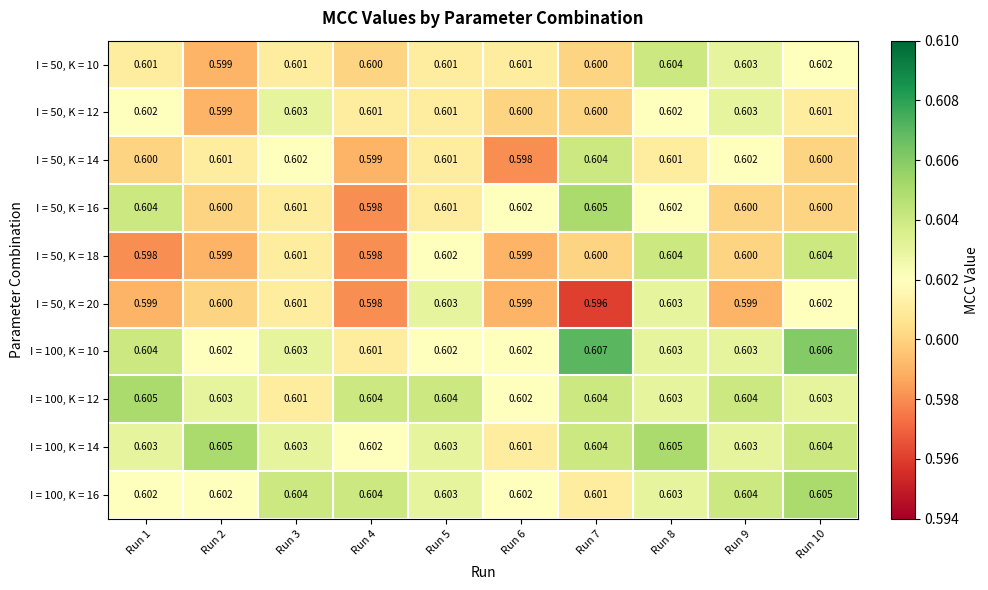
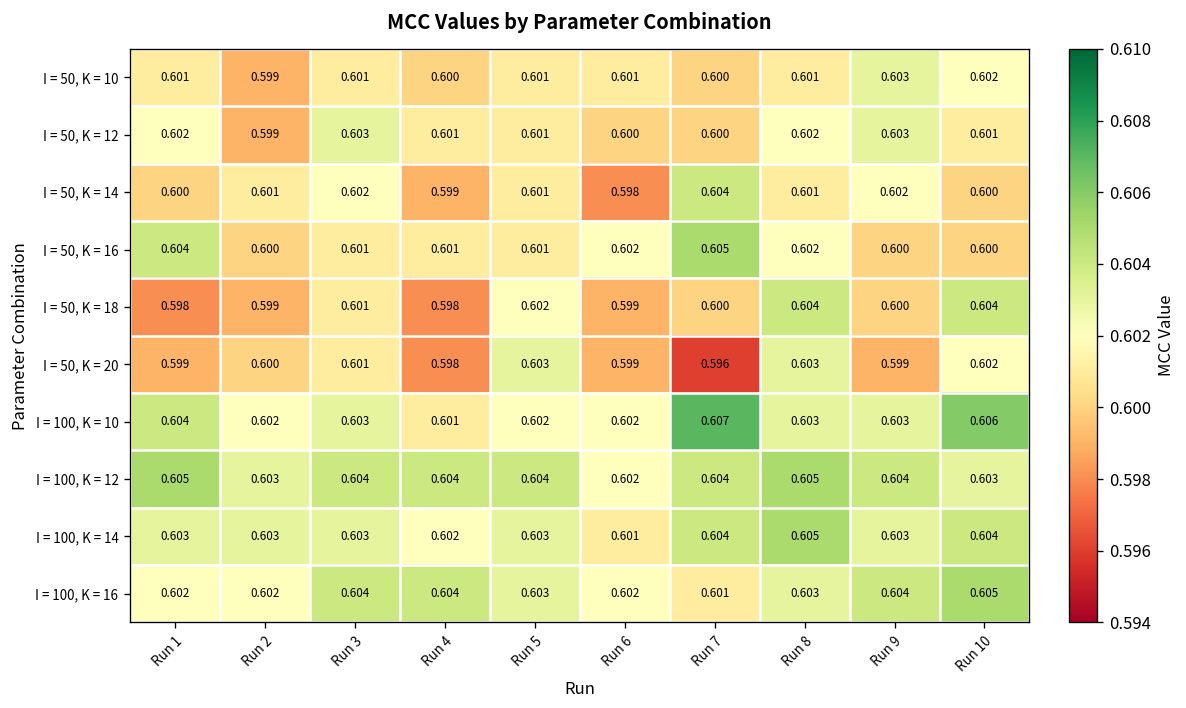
I = 50, K = 10, Run 8: 0.604 -> 0.601
I = 50, K = 16, Run 4: 0.598 -> 0.601
I = 100, K = 12, Run 3: 0.601 -> 0.604
I = 100, K = 12, Run 8: 0.603 -> 0.605
I = 100, K = 14, Run 2: 0.605 -> 0.603
